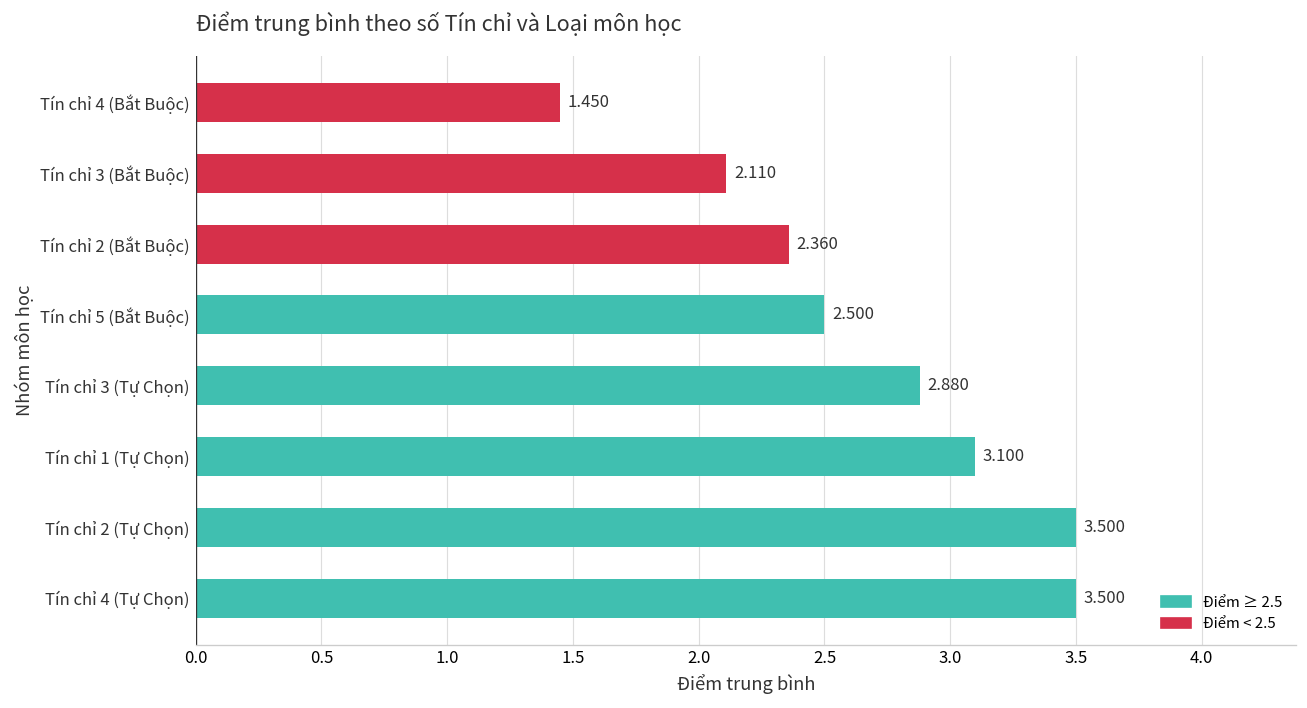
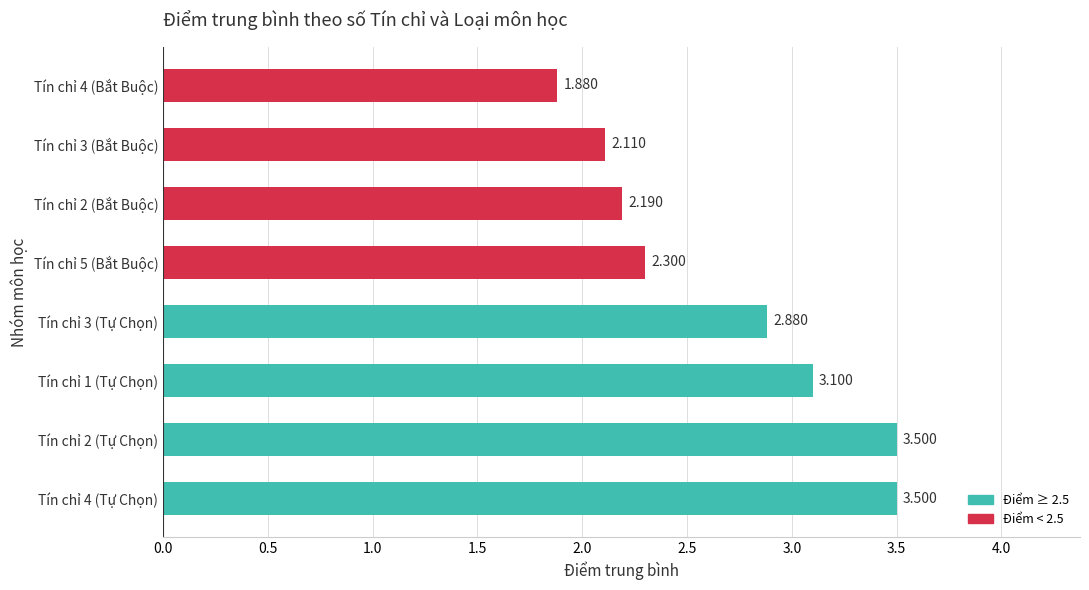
Tín chỉ 4 (Bắt Buộc): 1.450 -> 1.880
Tín chỉ 2 (Bắt Buộc): 2.360 -> 2.190
Tín chỉ 5 (Bắt Buộc): 2.500 -> 2.300
